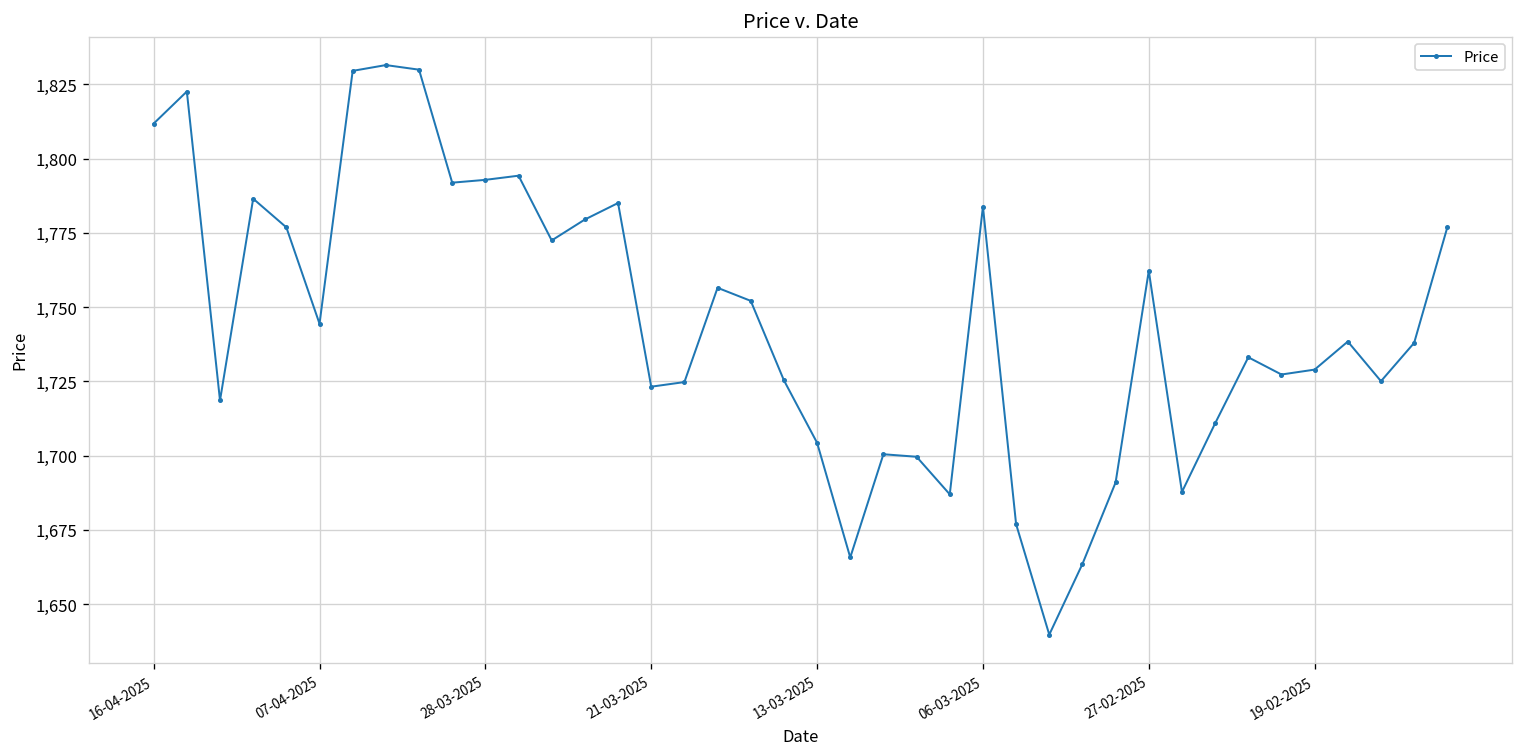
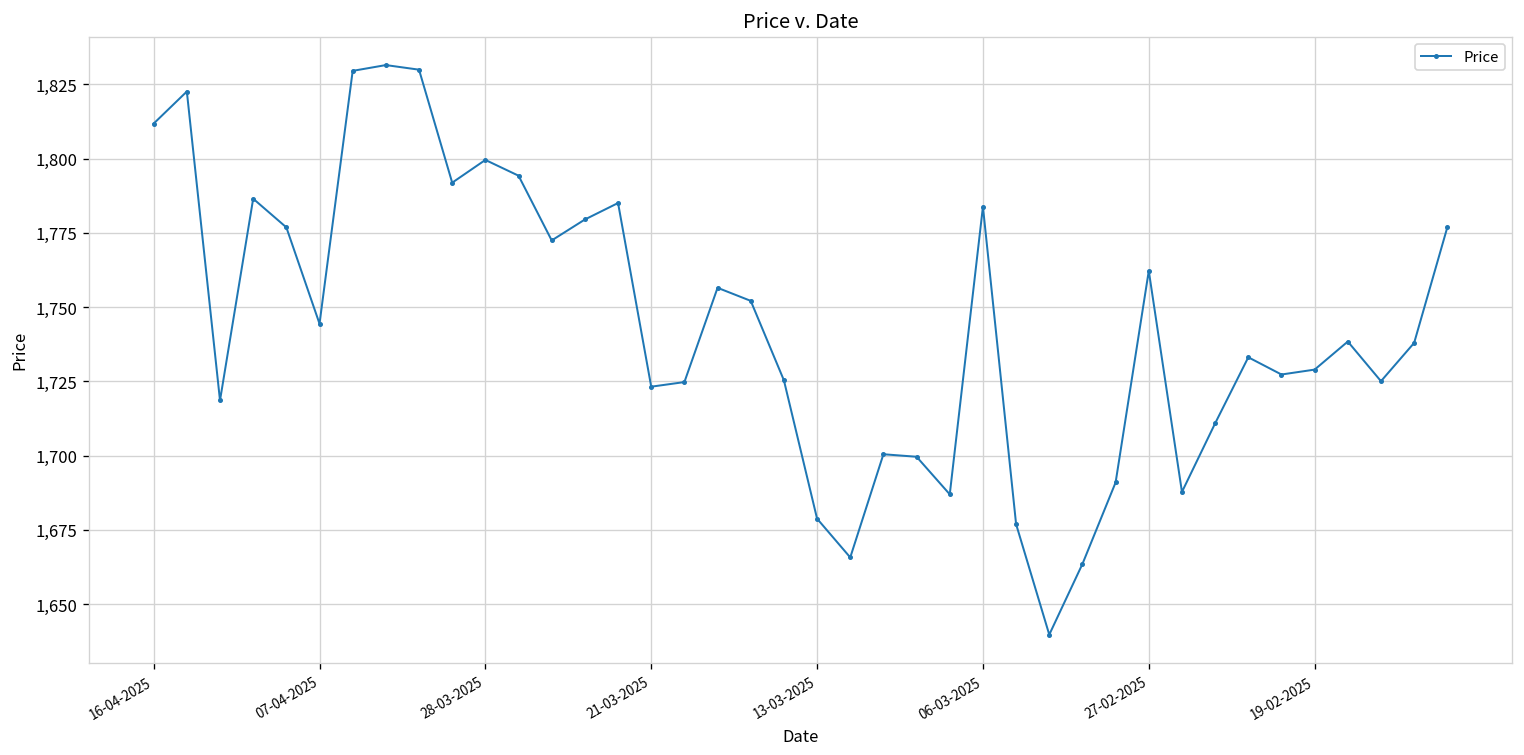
28-03-2025: 1,793 -> 1,800
13-03-2025: 1,704 -> 1,679
